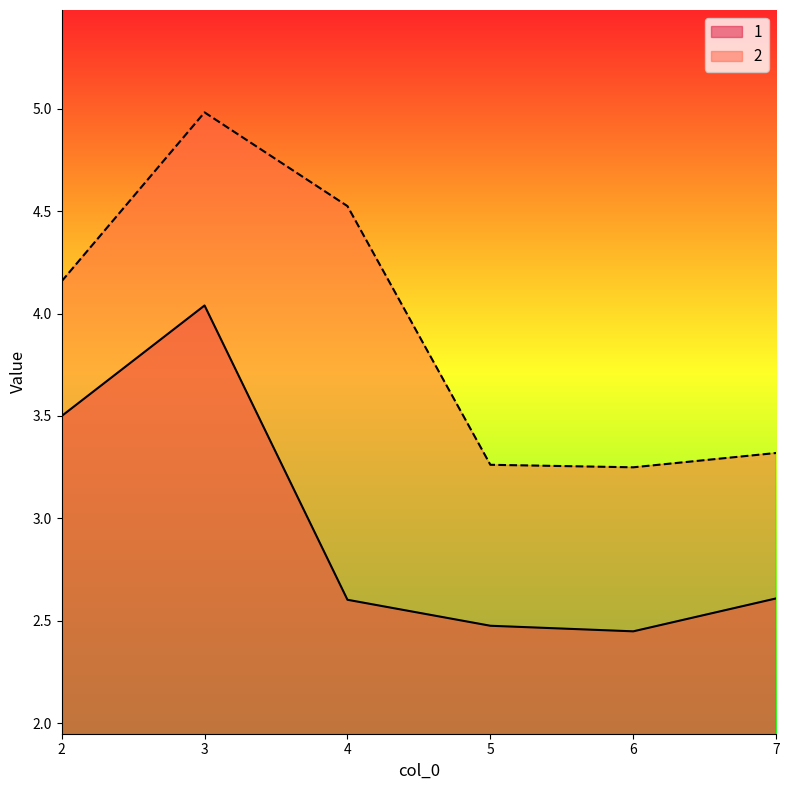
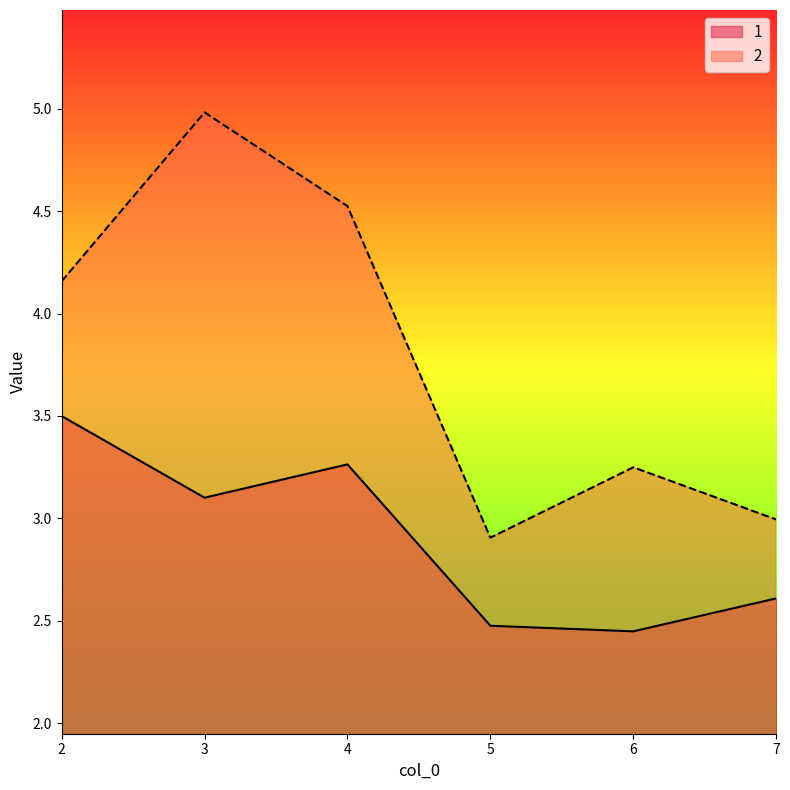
1, 3: 4.04 -> 3.10
1, 4: 2.60 -> 3.26
2, 5: 3.26 -> 2.91
2, 7: 3.32 -> 2.99
